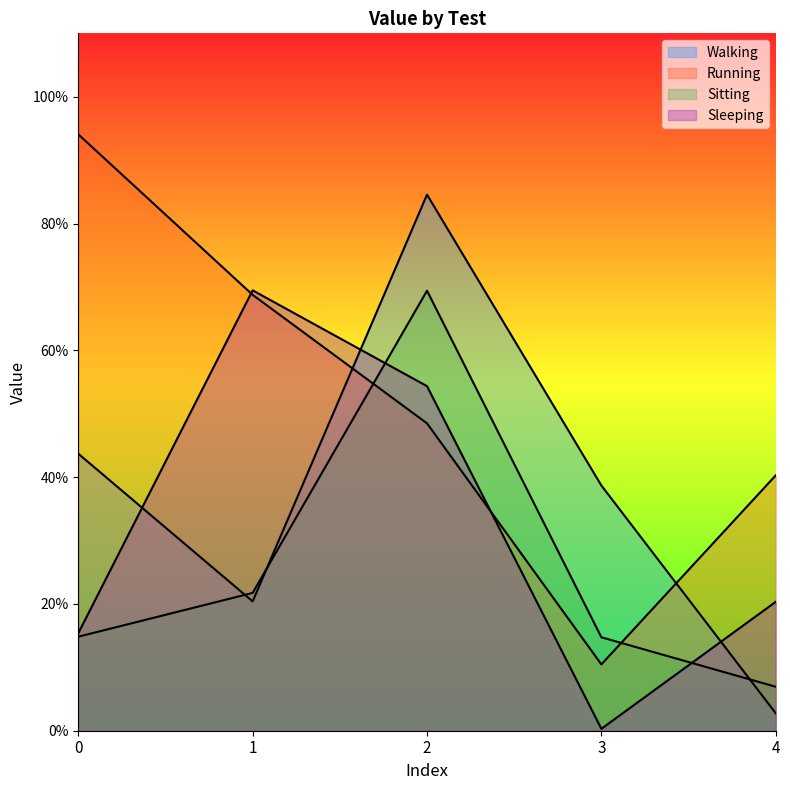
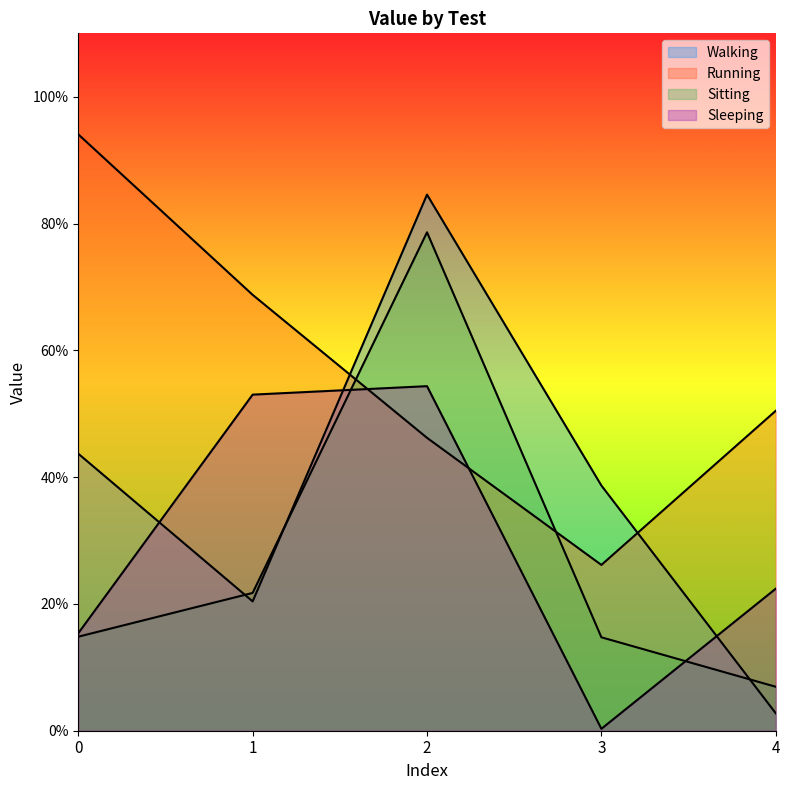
Sleeping, 1: 69% -> 53%
Running, 2: 48% -> 46%
Sitting, 2: 69% -> 79%
Running, 3: 10% -> 26%
Running, 4: 40% -> 50%
Sleeping, 4: 20% -> 22%
